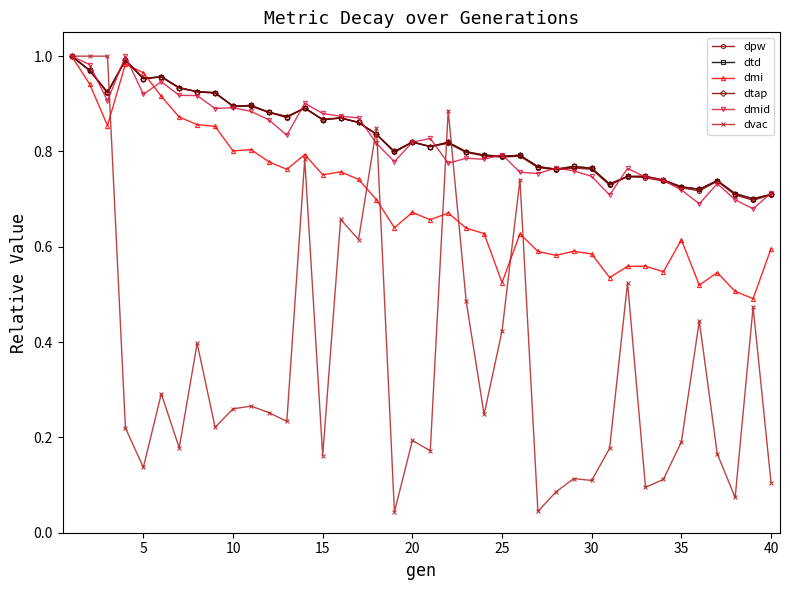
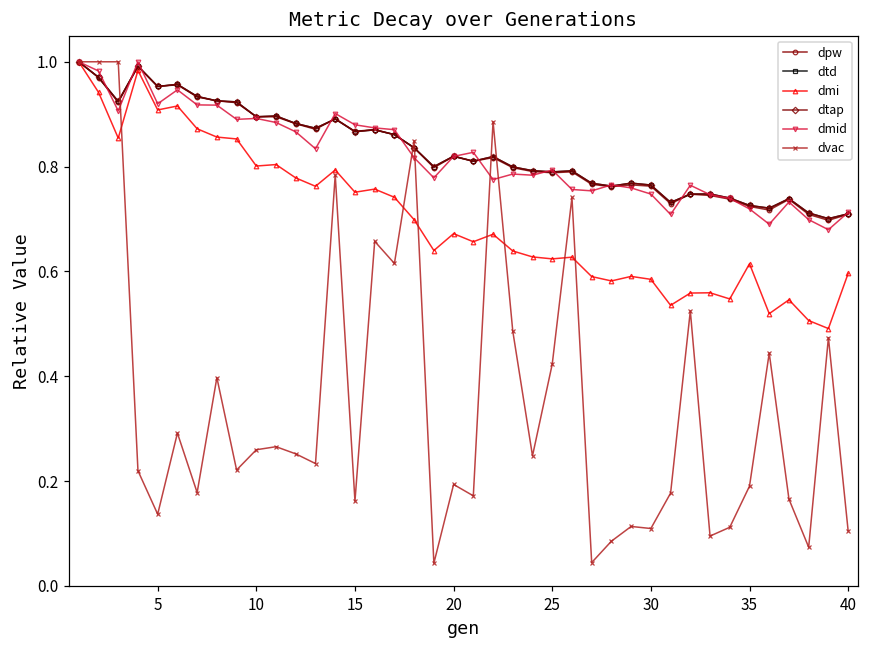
dmi, 5: 0.97 -> 0.91
dmi, 25: 0.52 -> 0.62
